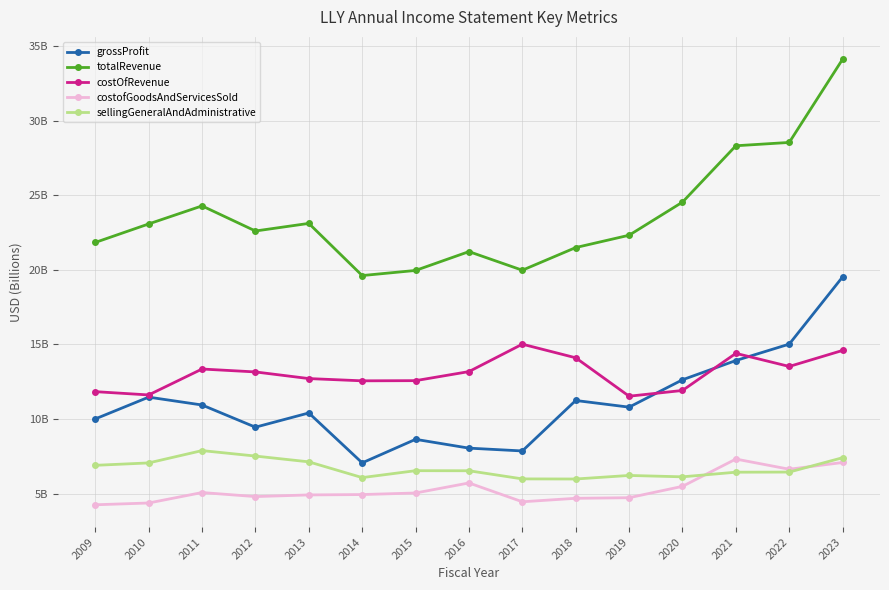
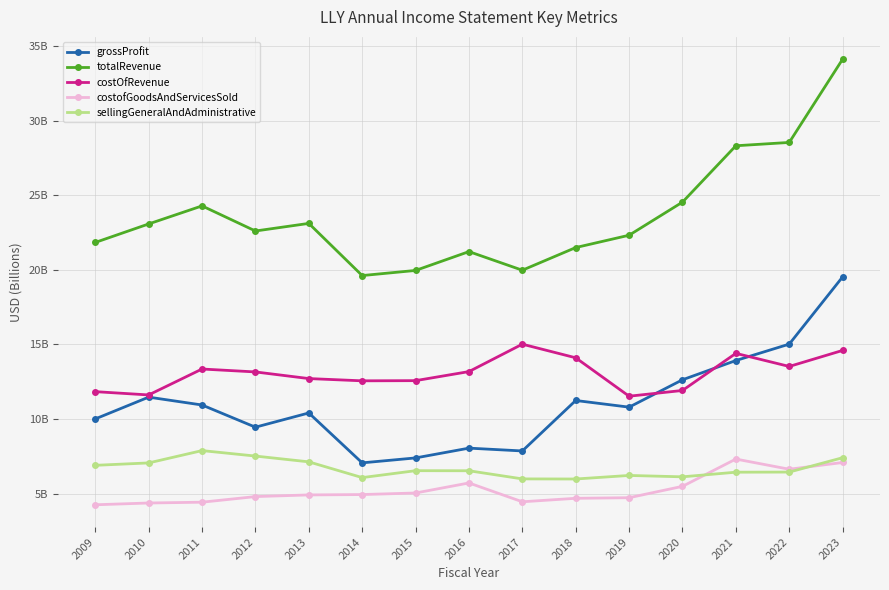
costofGoodsAndServicesSold, 2011: 5100000000 -> 4400000000
grossProfit, 2015: 8600000000 -> 7400000000
